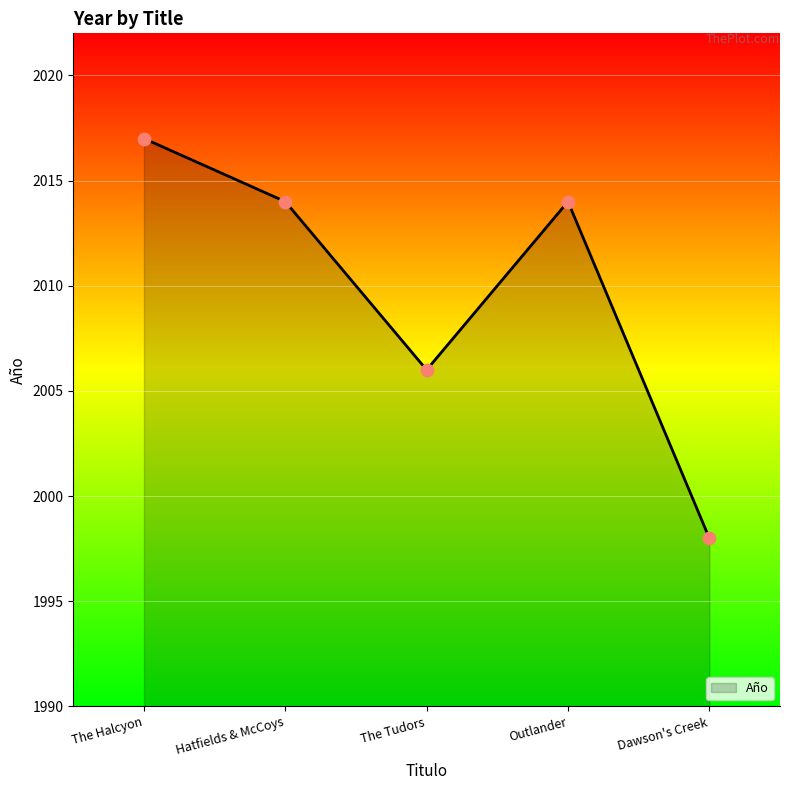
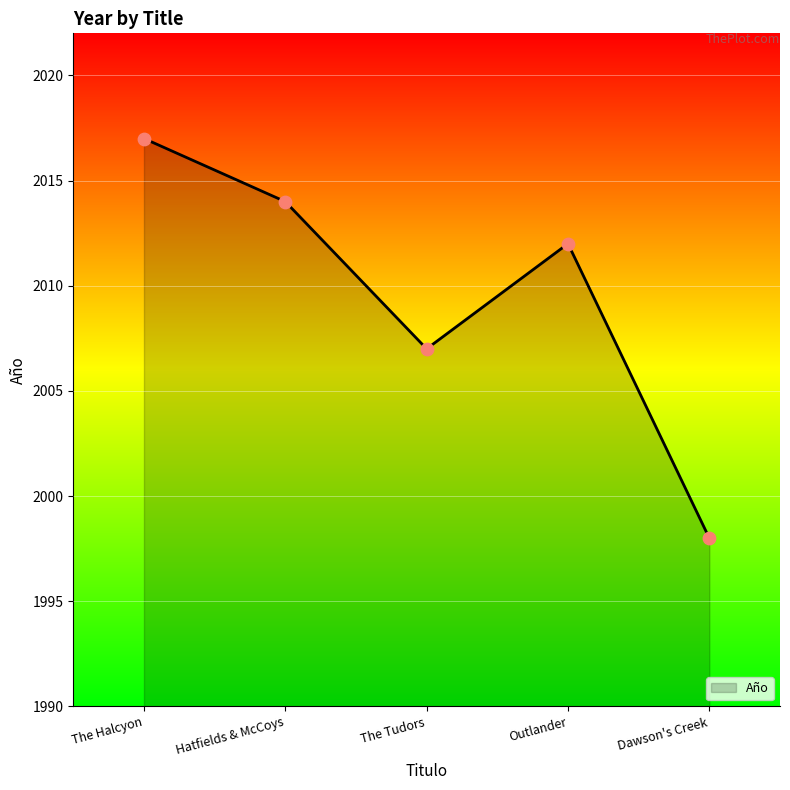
The Tudors: 2006 -> 2007
Outlander: 2014 -> 2012
